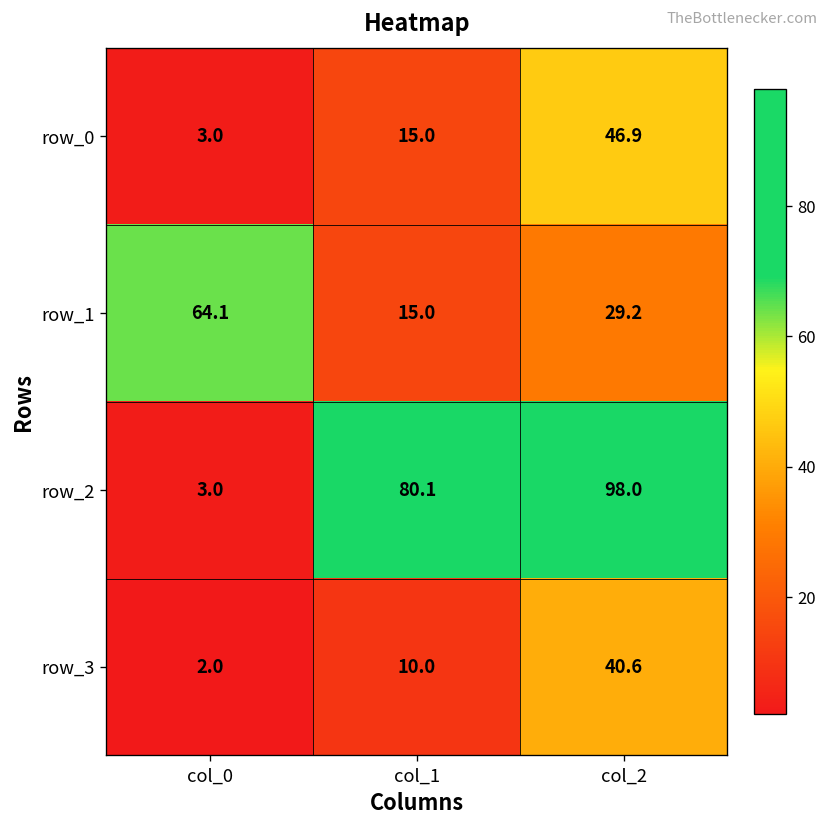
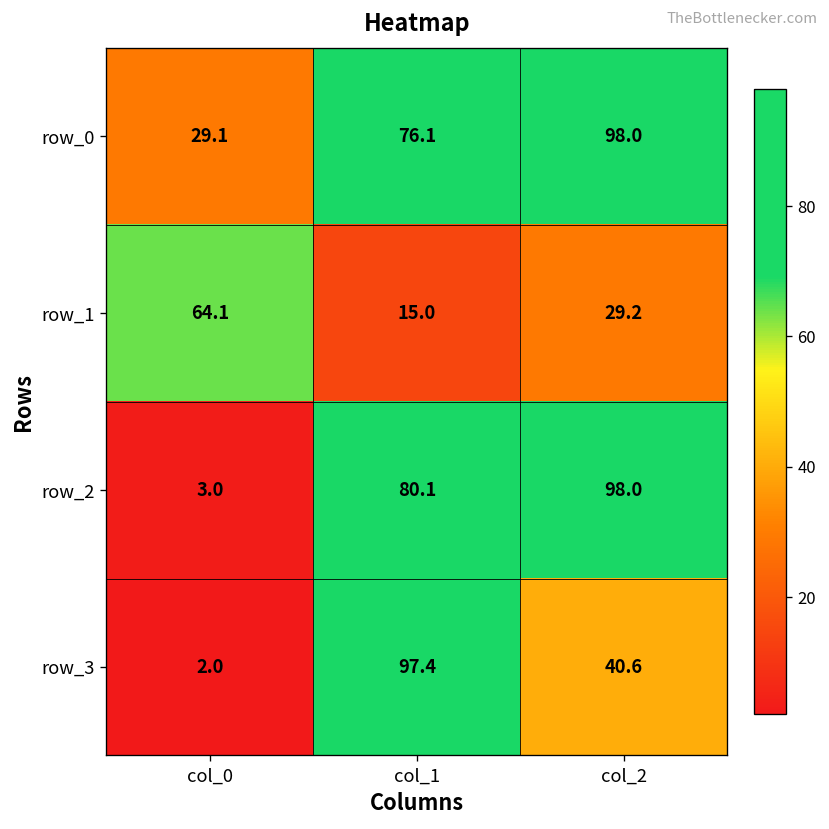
row_0, col_0: 3.0 -> 29.1
row_0, col_1: 15.0 -> 76.1
row_0, col_2: 46.9 -> 98.0
row_3, col_1: 10.0 -> 97.4
